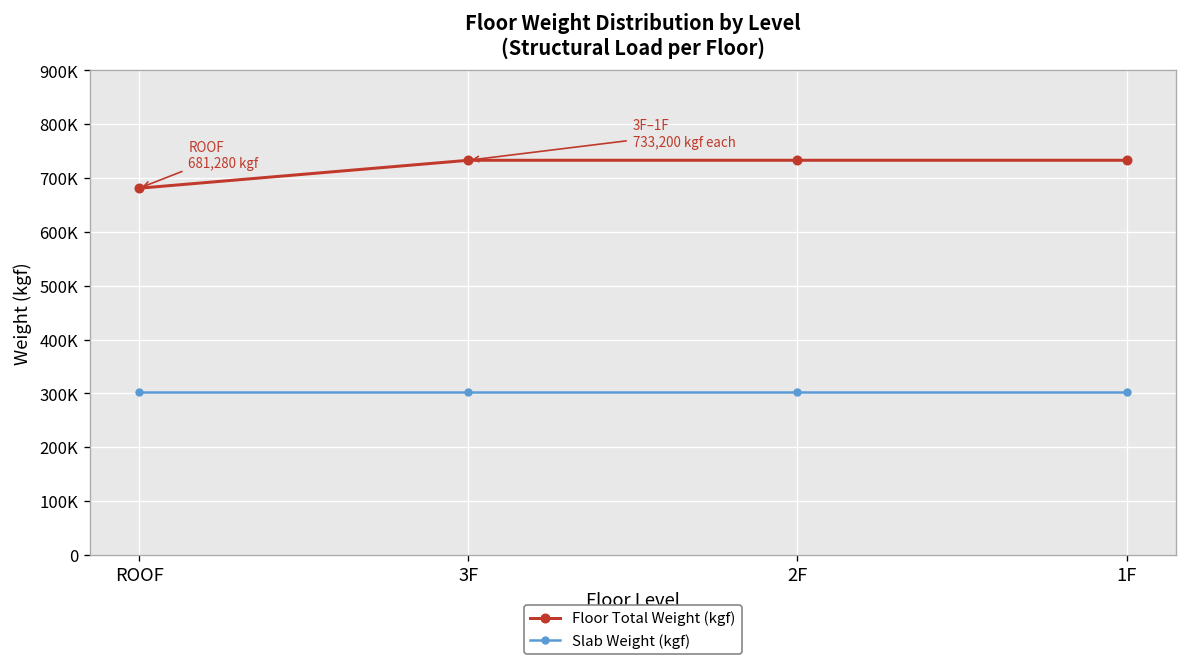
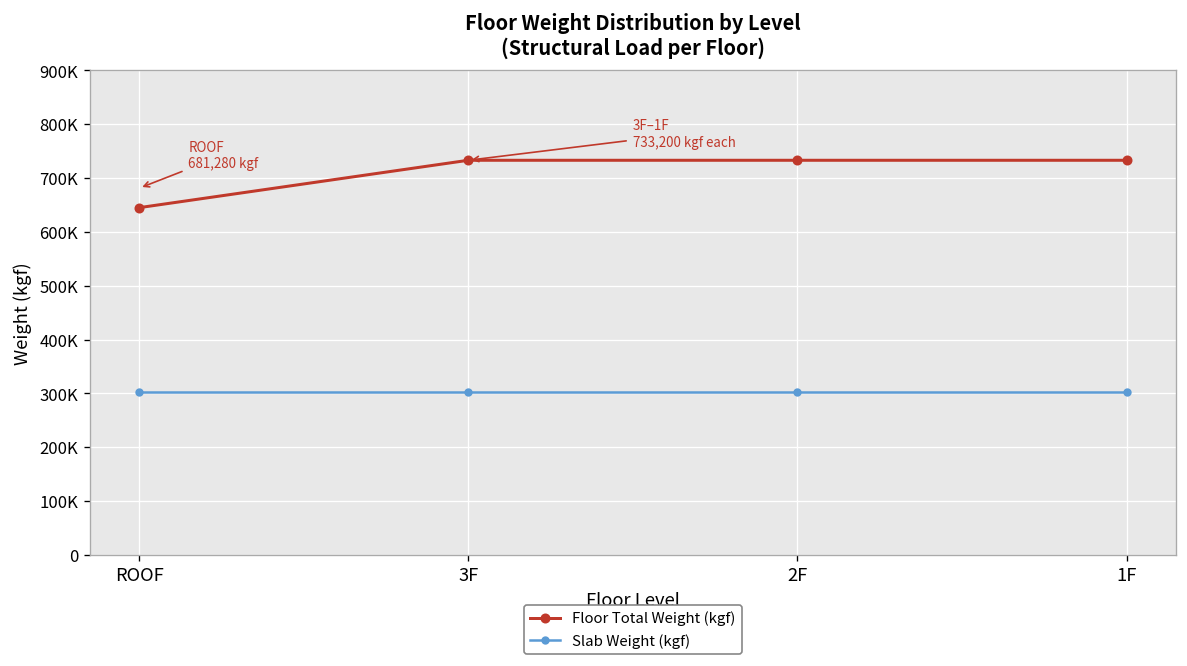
Floor Total Weight (kgf), ROOF: 680000 -> 650000
